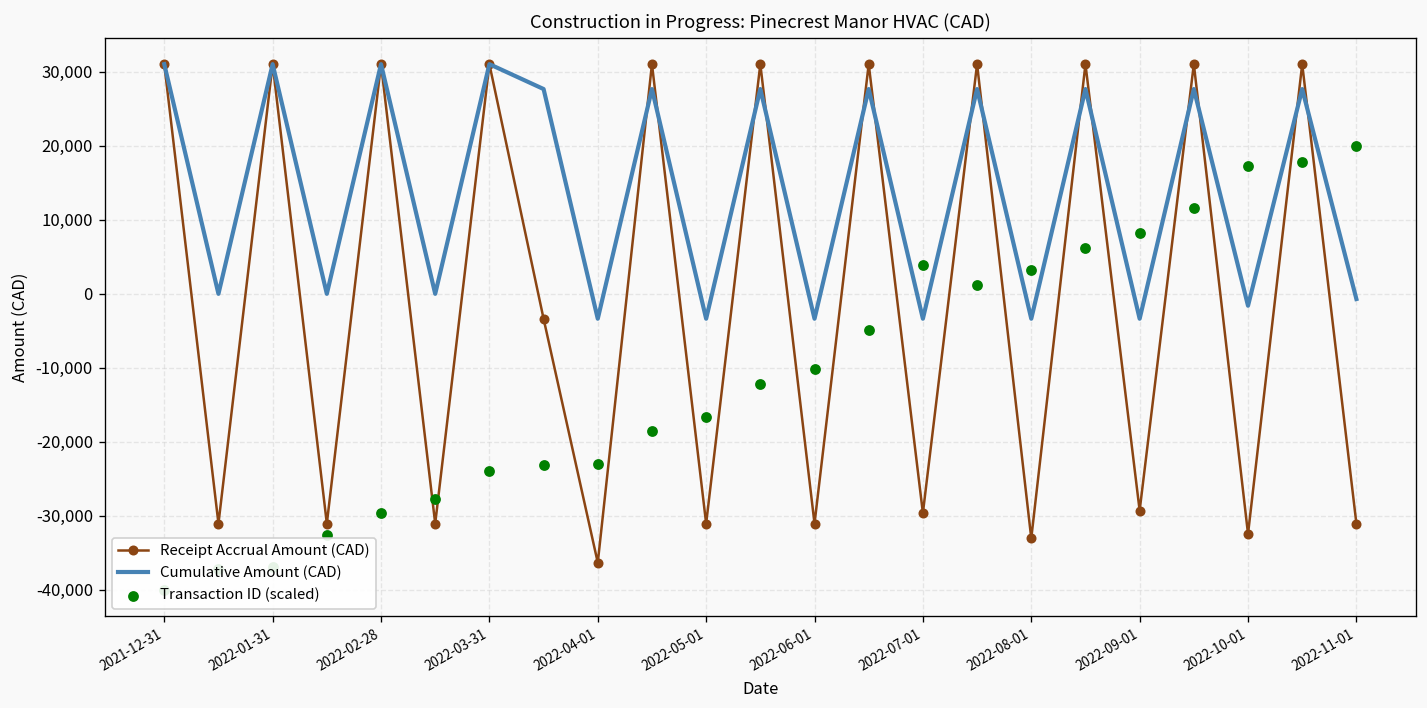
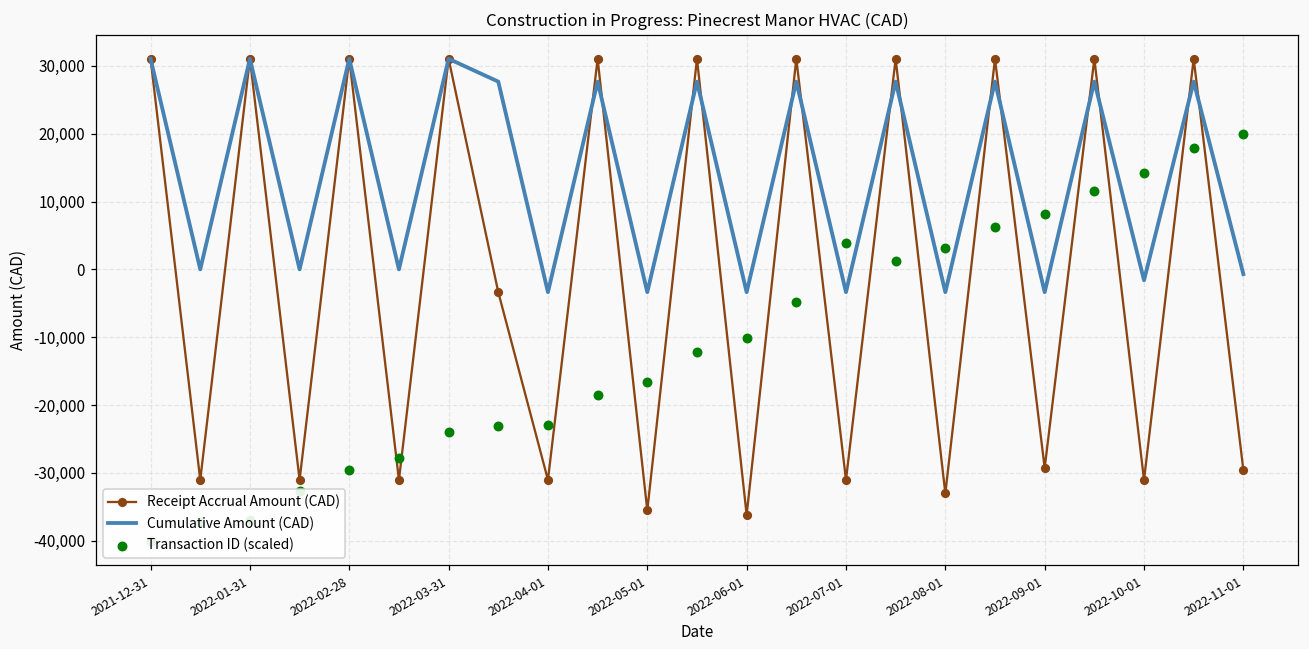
Receipt Accrual Amount (CAD), 2022-04-01: -36,000 -> -31,000
Receipt Accrual Amount (CAD), 2022-05-01: -31,000 -> -36,000
Receipt Accrual Amount (CAD), 2022-06-01: -31,000 -> -36,000
Receipt Accrual Amount (CAD), 2022-07-01: -30,000 -> -31,000
Receipt Accrual Amount (CAD), 2022-10-01: -32,000 -> -31,000
Transaction ID (scaled), 2022-10-01: 17,000 -> 14,000
Receipt Accrual Amount (CAD), 2022-11-01: -31,000 -> -30,000
